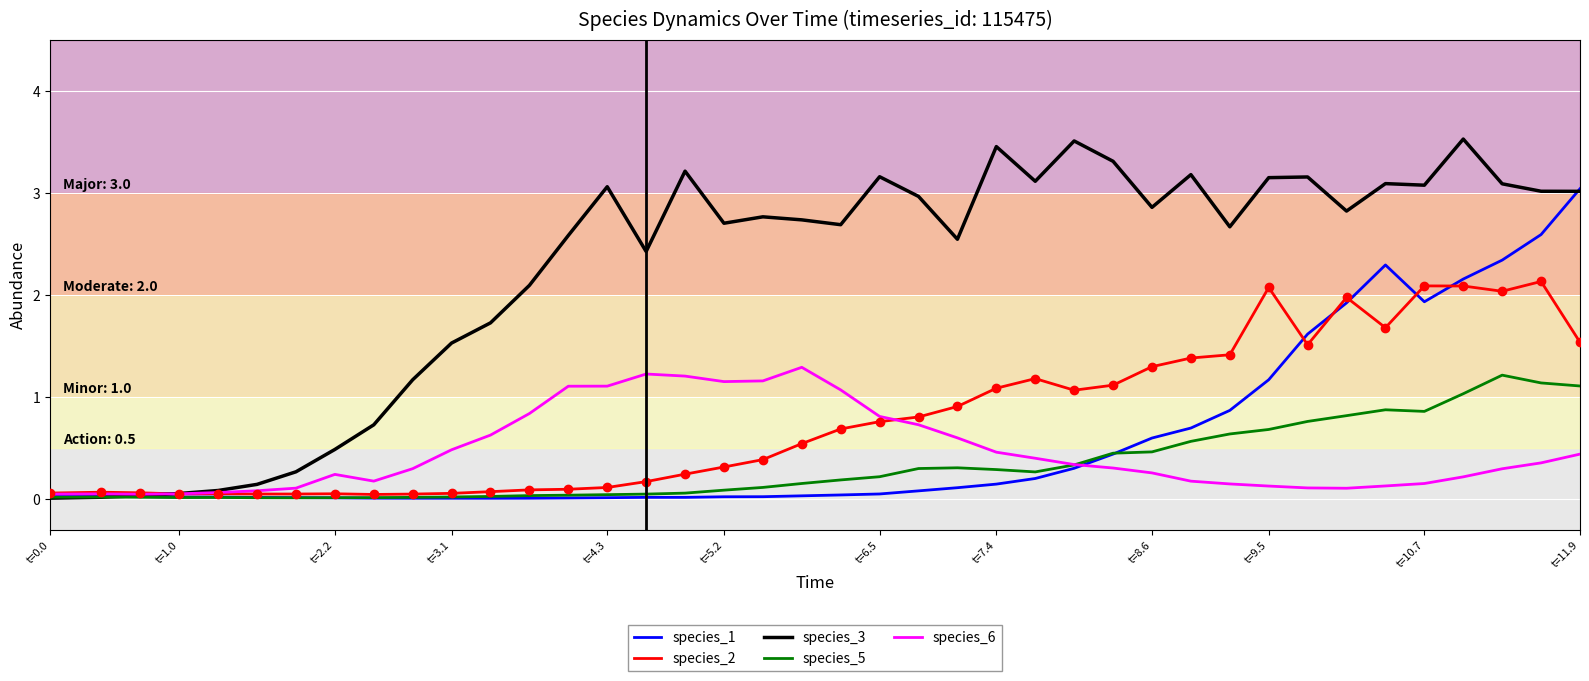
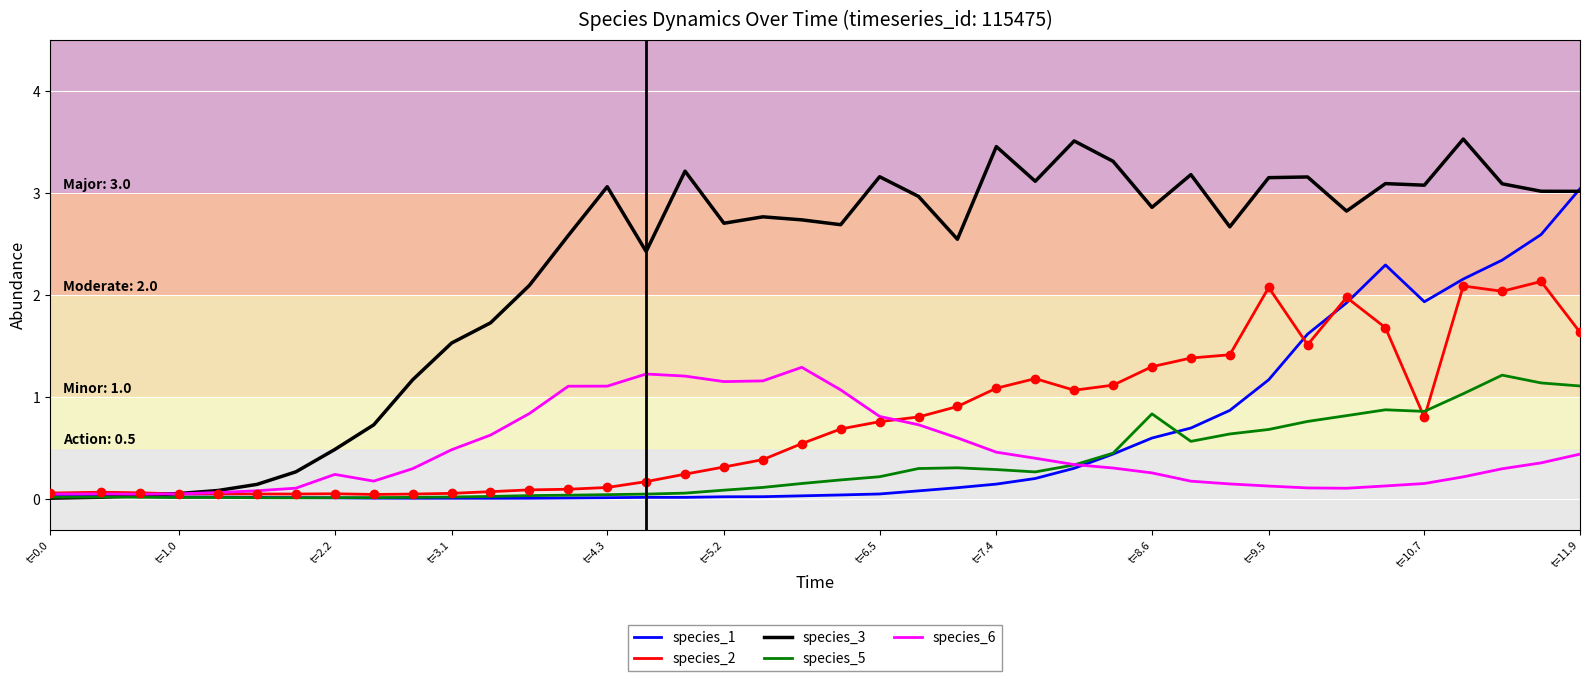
species_5, t=8.6: 0.46 -> 0.84
species_2, t=10.7: 2.09 -> 0.80
species_2, t=11.9: 1.54 -> 1.64
